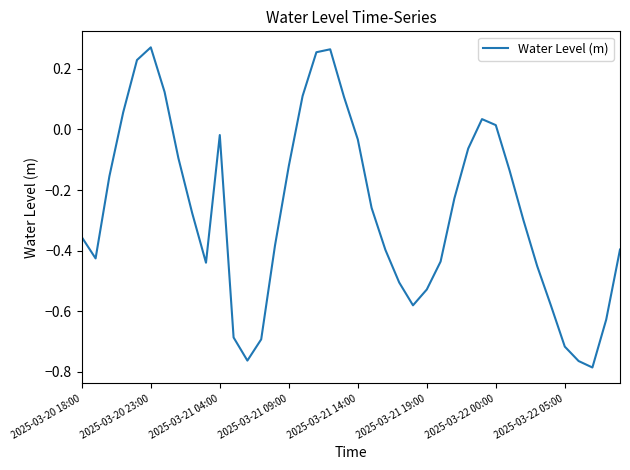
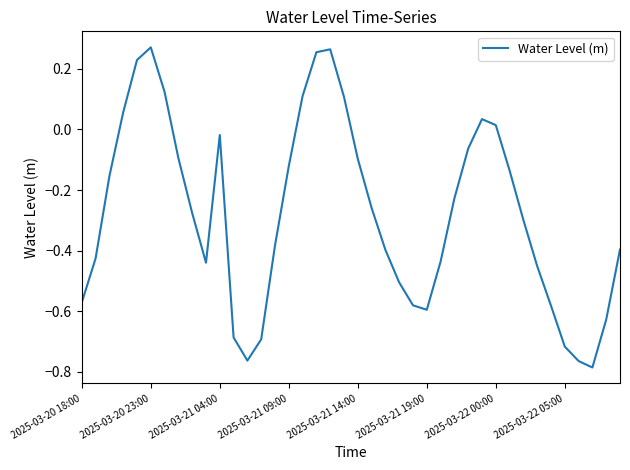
2025-03-20 18:00: -0.36 -> -0.57
2025-03-21 14:00: -0.03 -> -0.10
2025-03-21 19:00: -0.53 -> -0.60
